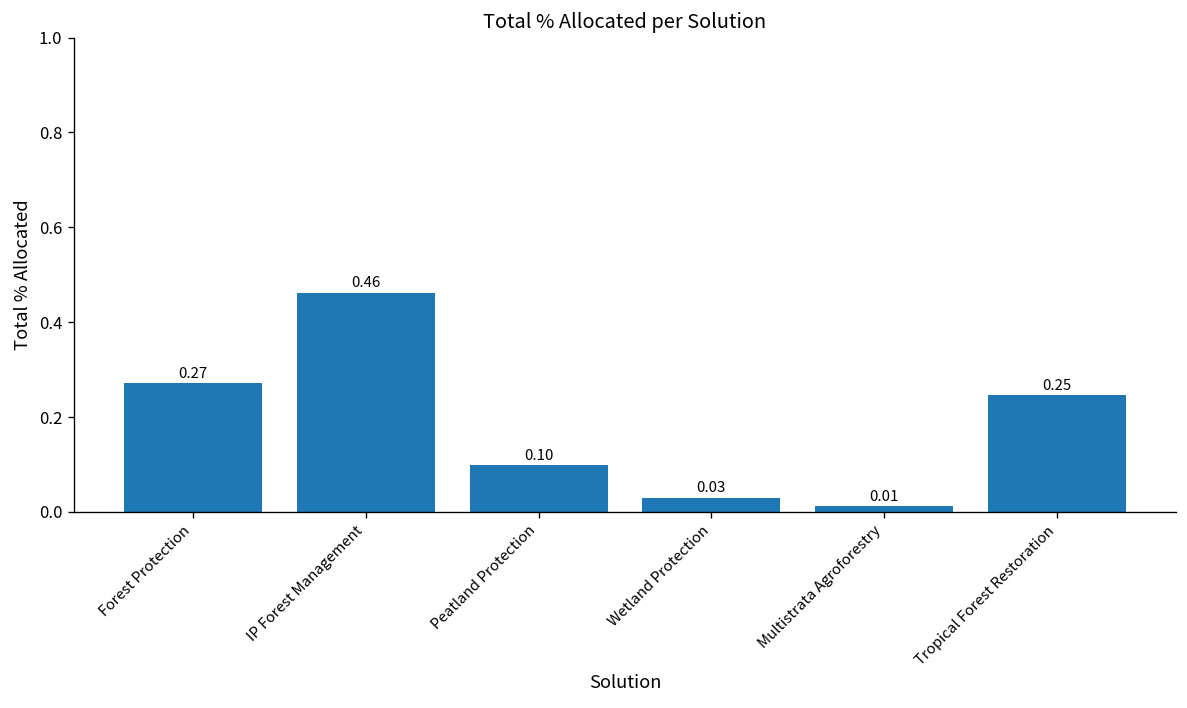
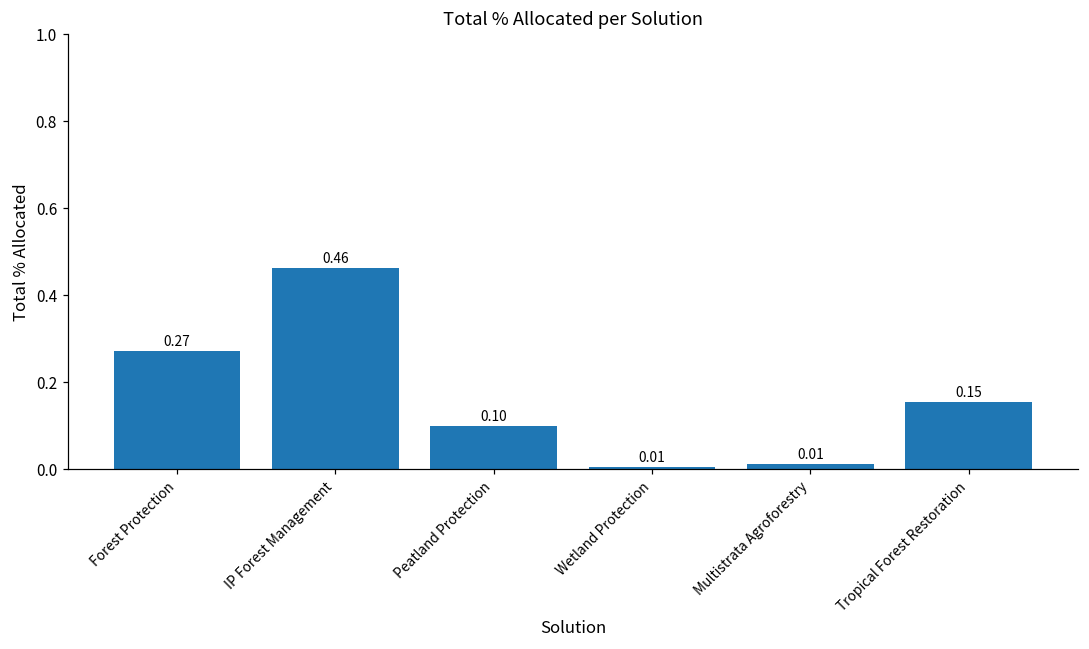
Wetland Protection: 0.03 -> 0.01
Tropical Forest Restoration: 0.25 -> 0.15
